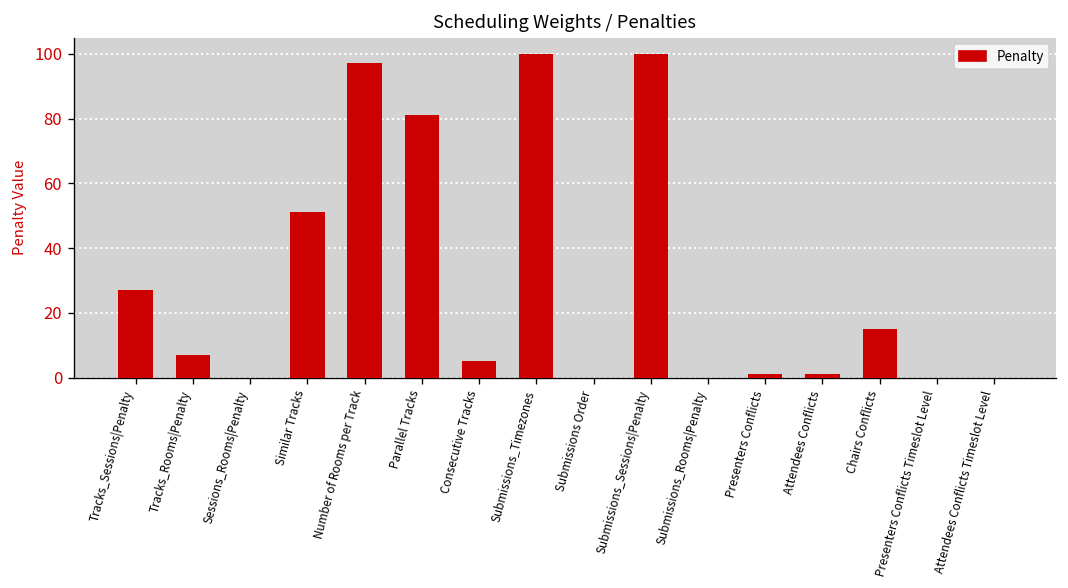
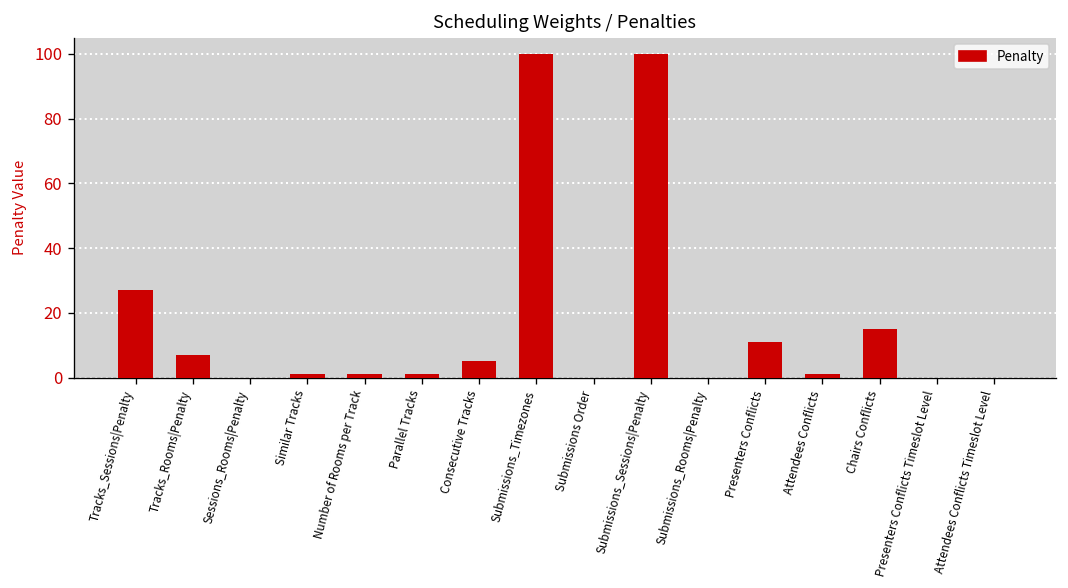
Similar Tracks: 51 -> 1
Number of Rooms per Track: 97 -> 1
Parallel Tracks: 81 -> 1
Presenters Conflicts: 1 -> 11
